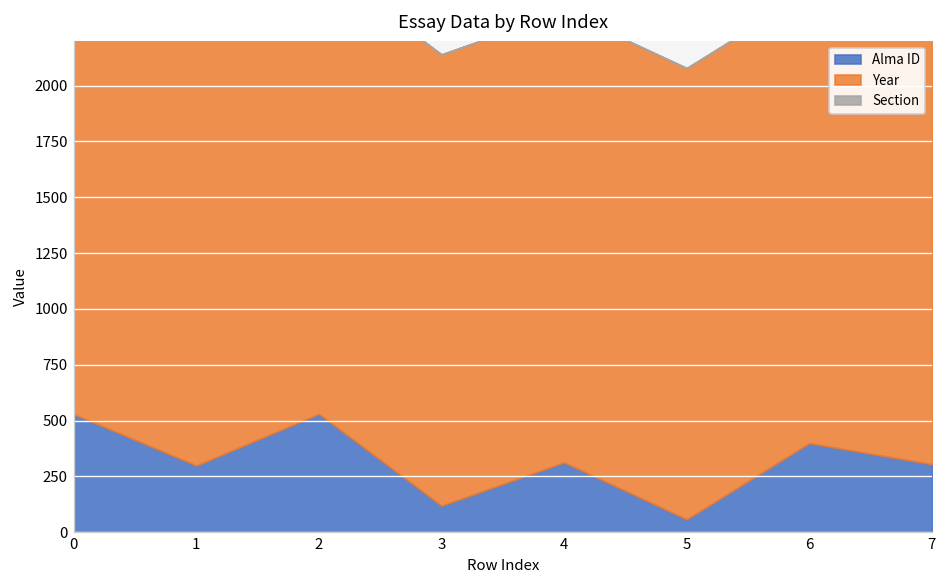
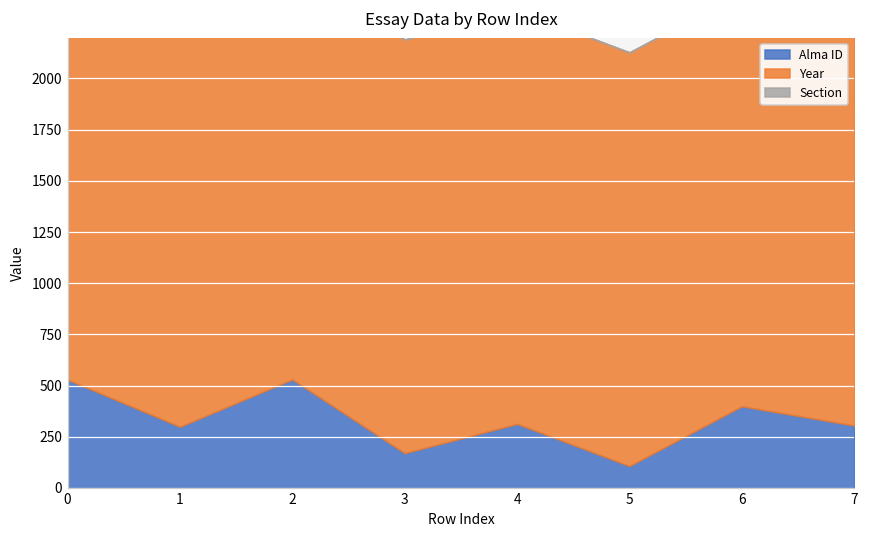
Alma ID, 3: 120 -> 170
Alma ID, 5: 60 -> 110
